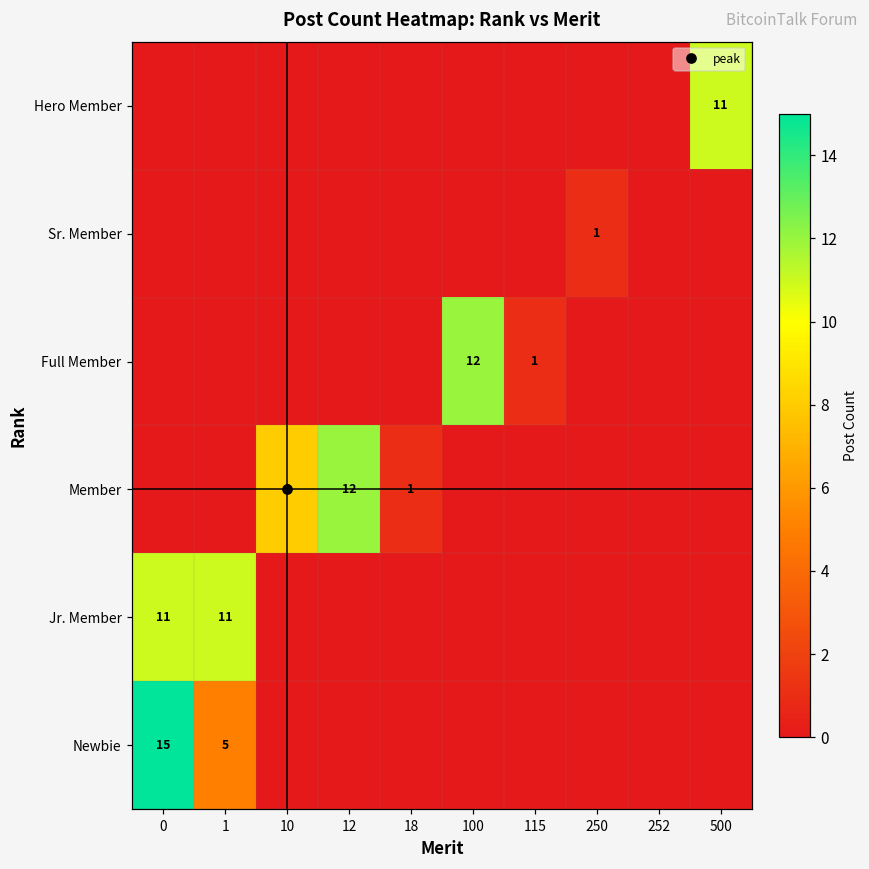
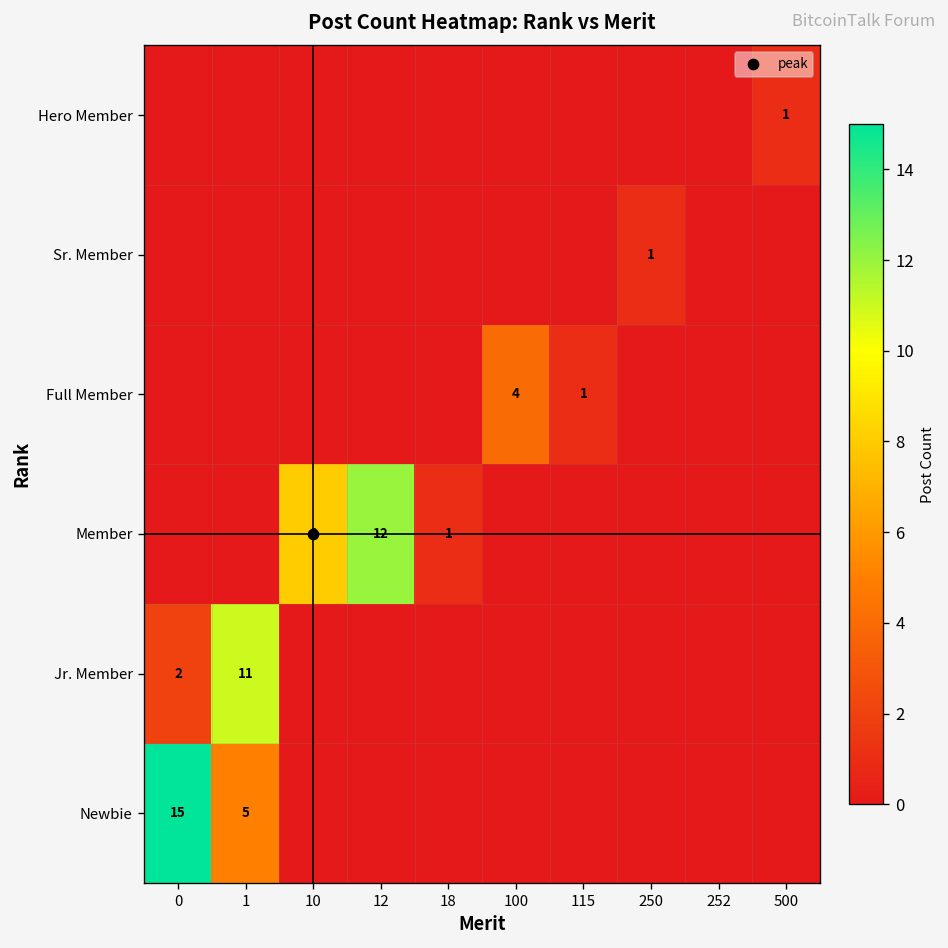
Hero Member, 500: 11 -> 1
Full Member, 100: 12 -> 4
Jr. Member, 0: 11 -> 2
